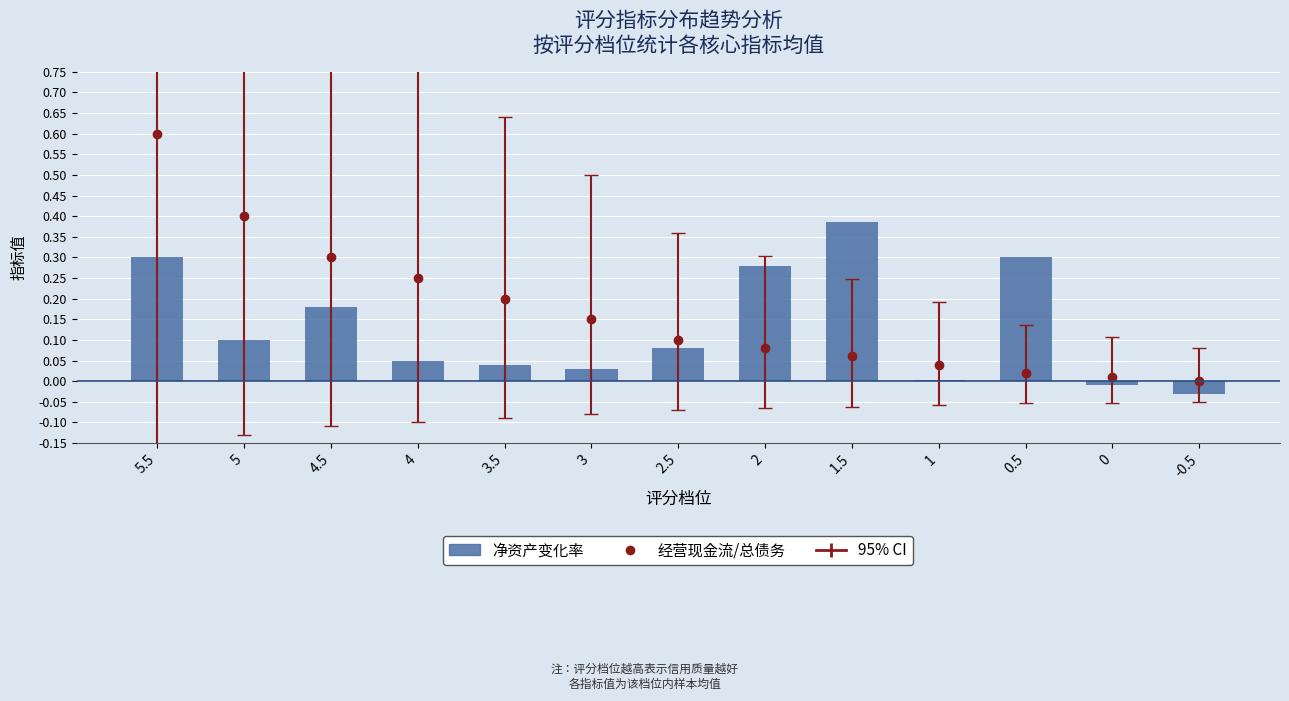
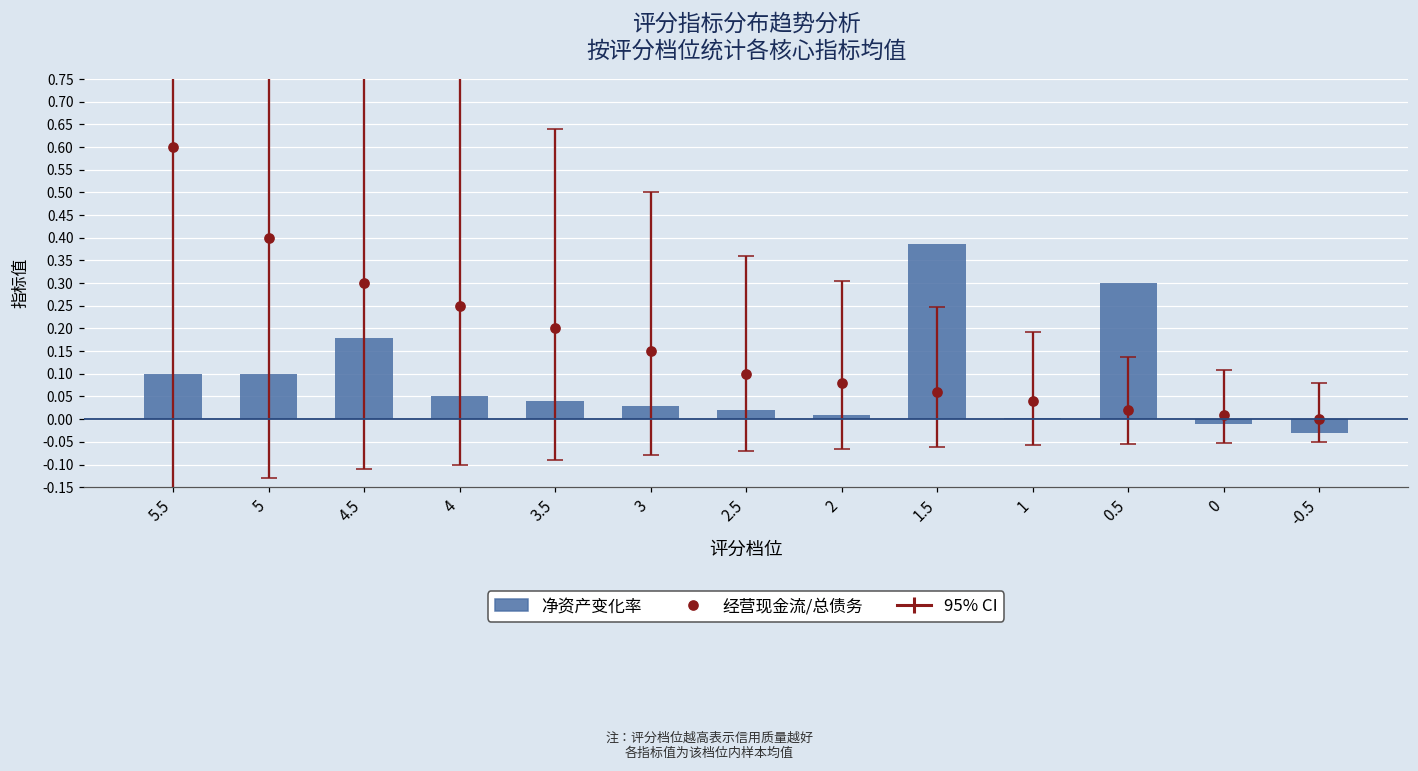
净资产变化率, 5.5: 0.3 -> 0.1
净资产变化率, 2.5: 0.08 -> 0.02
净资产变化率, 2: 0.28 -> 0.01
